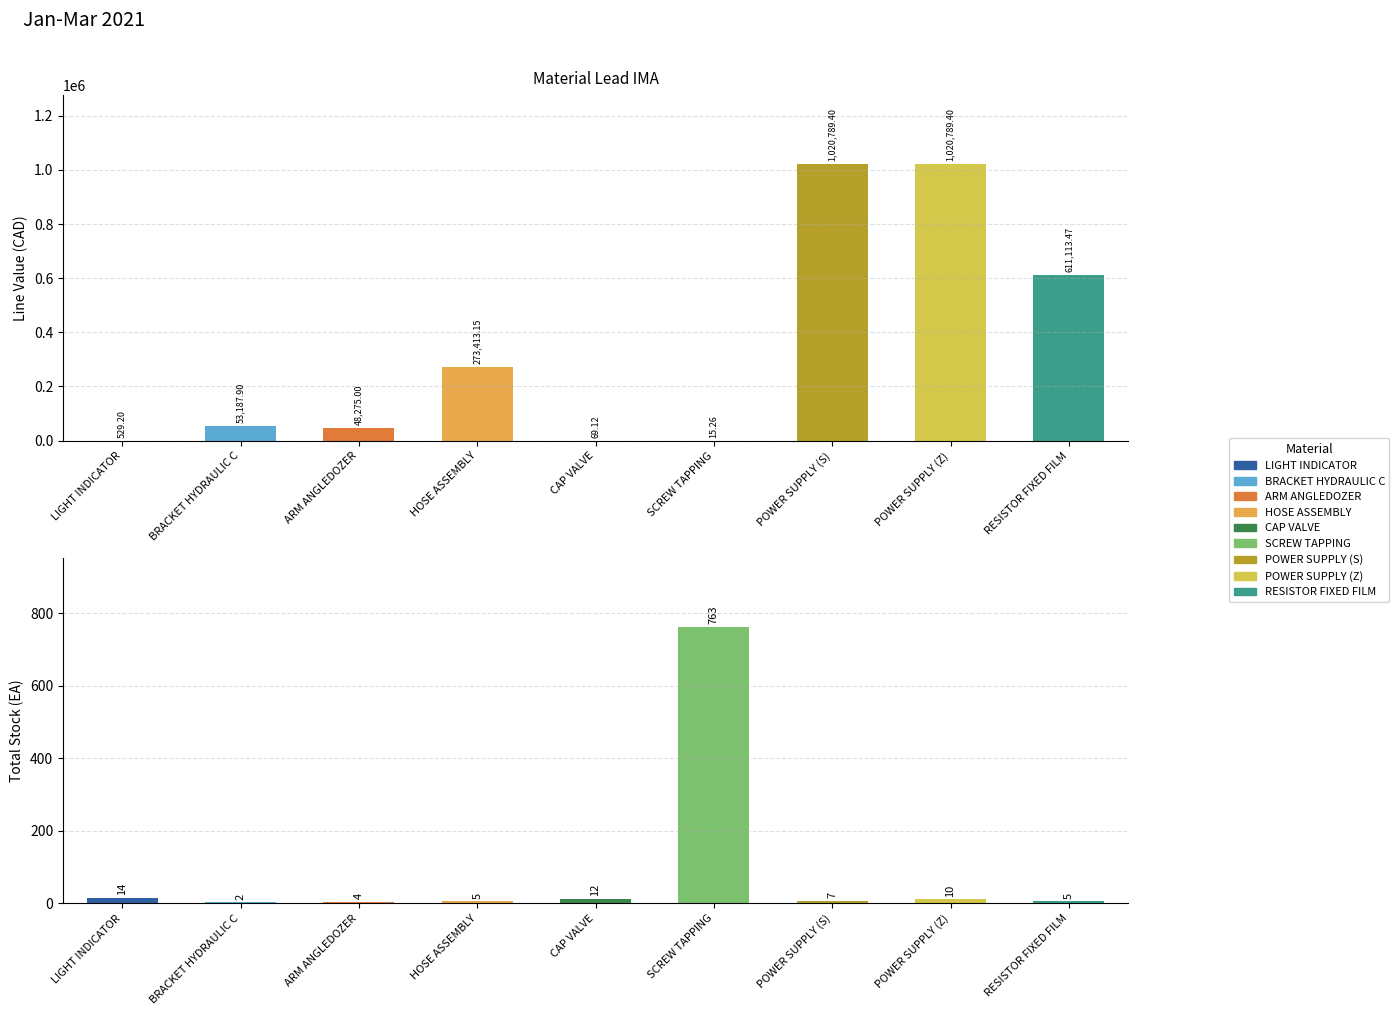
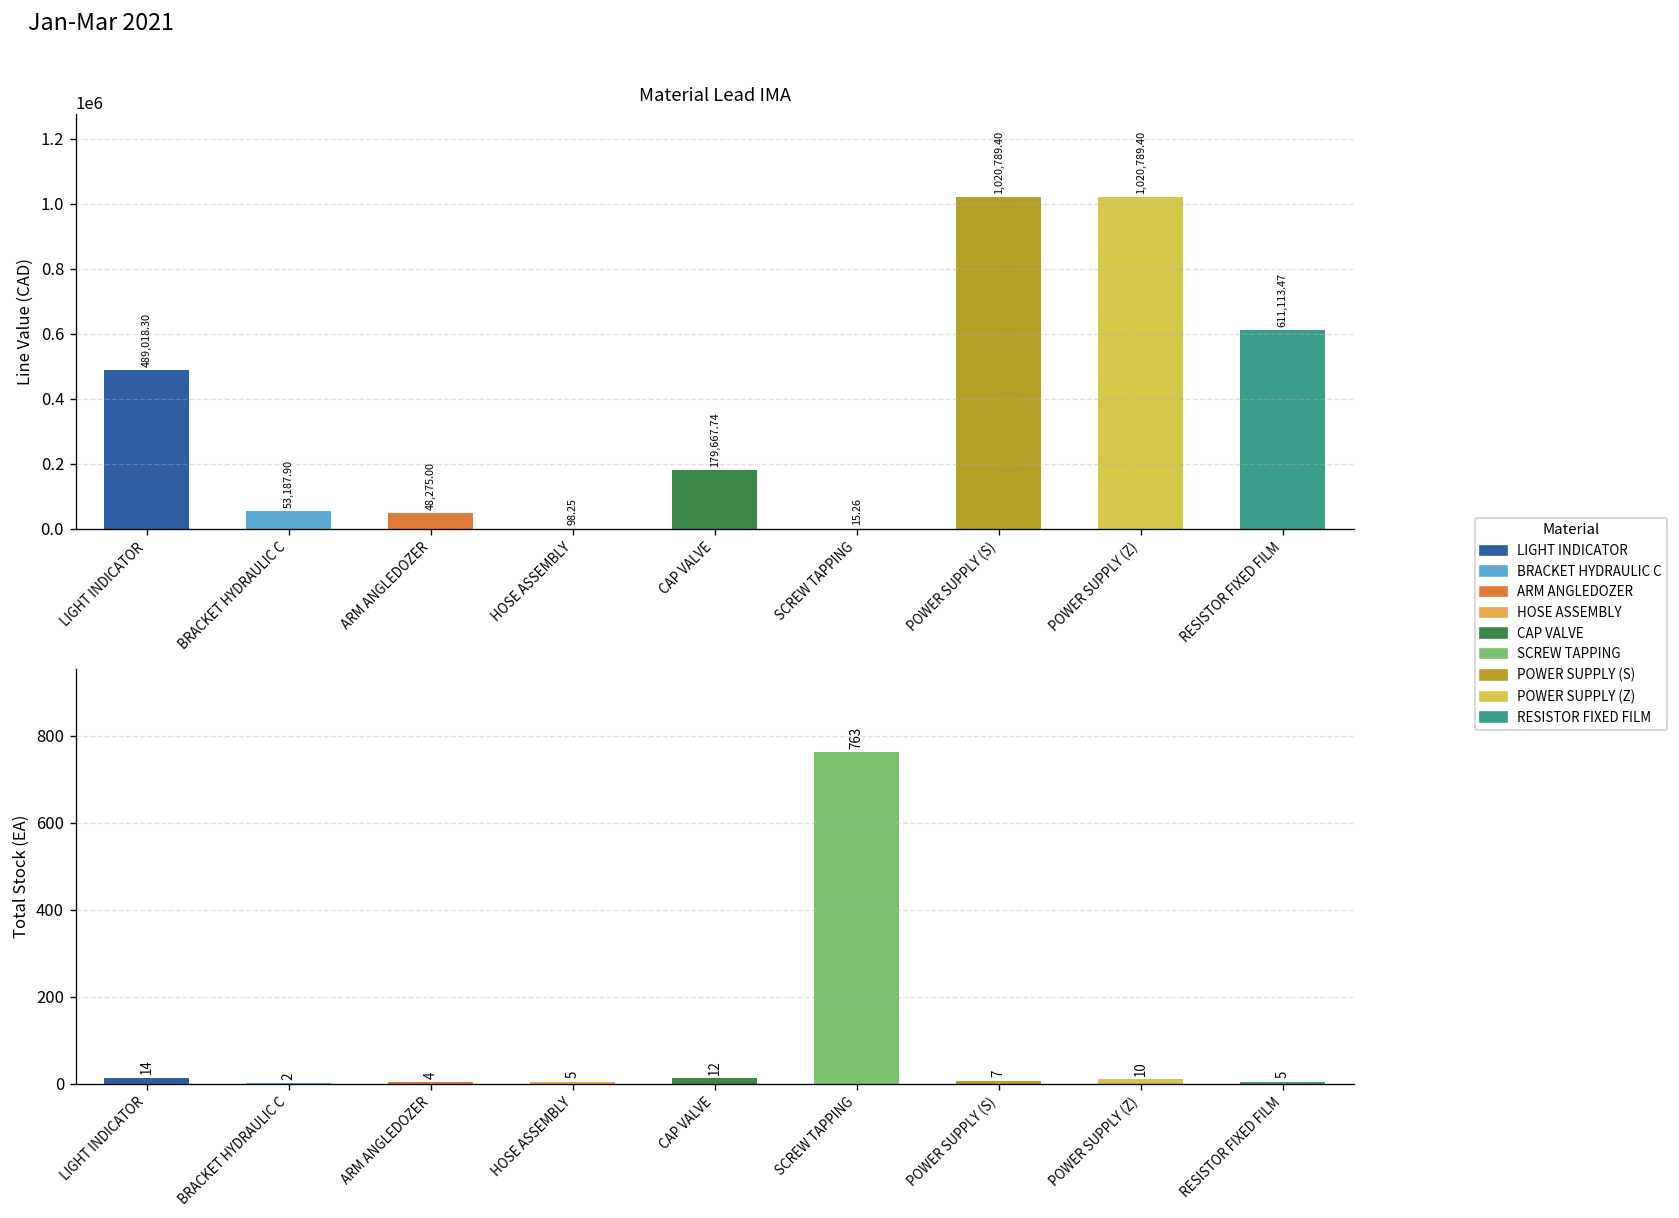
Material Lead IMA, LIGHT INDICATOR: 529.20 -> 489,018.30
Material Lead IMA, HOSE ASSEMBLY: 273,413.15 -> 98.25
Material Lead IMA, CAP VALVE: 69.12 -> 179,667.74
